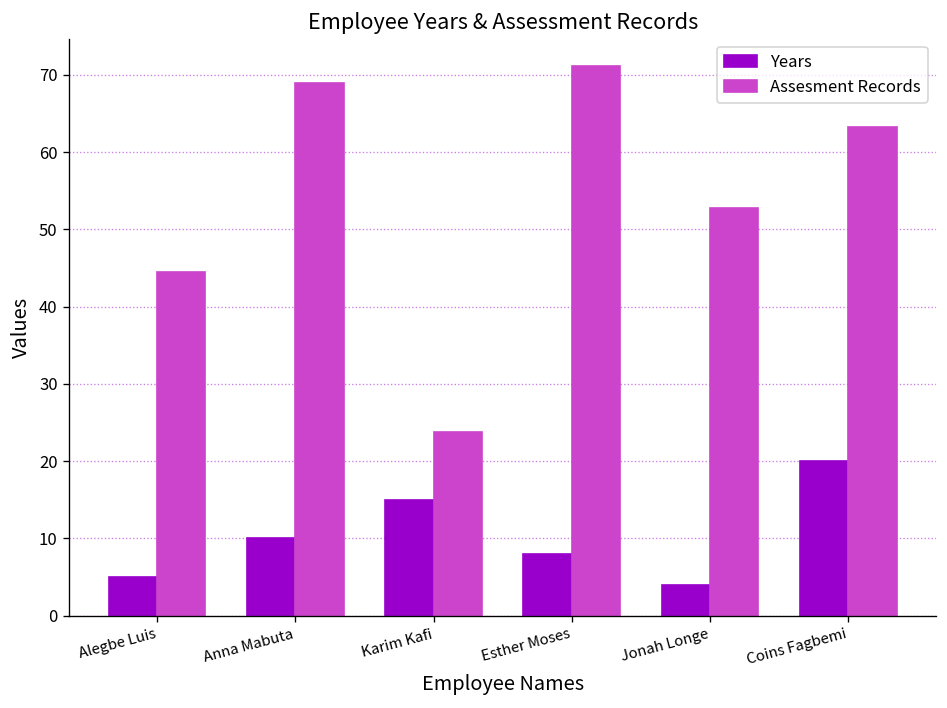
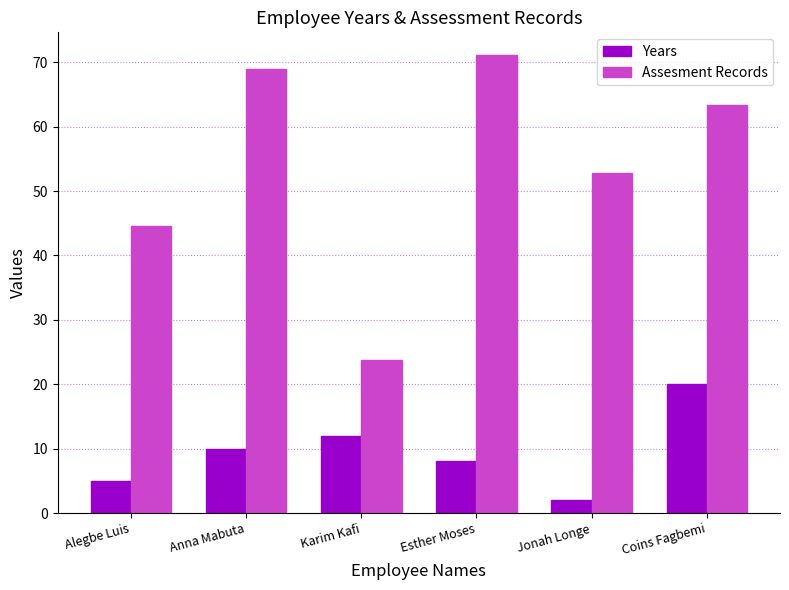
Years, Karim Kafi: 15 -> 12
Years, Jonah Longe: 4 -> 2
